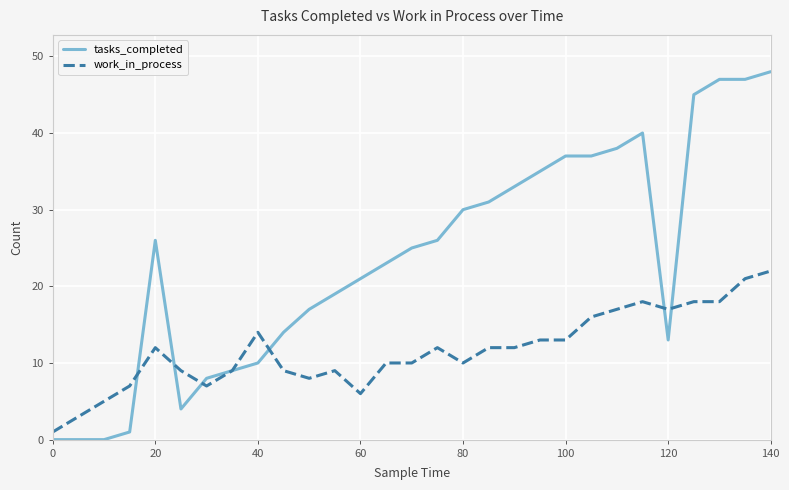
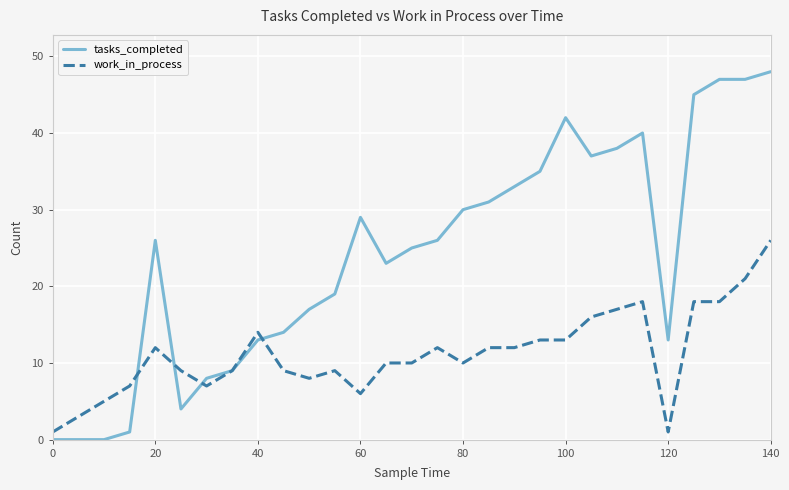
tasks_completed, 40: 10 -> 13
tasks_completed, 60: 21 -> 29
tasks_completed, 100: 37 -> 42
work_in_process, 120: 17 -> 1
work_in_process, 140: 22 -> 26
